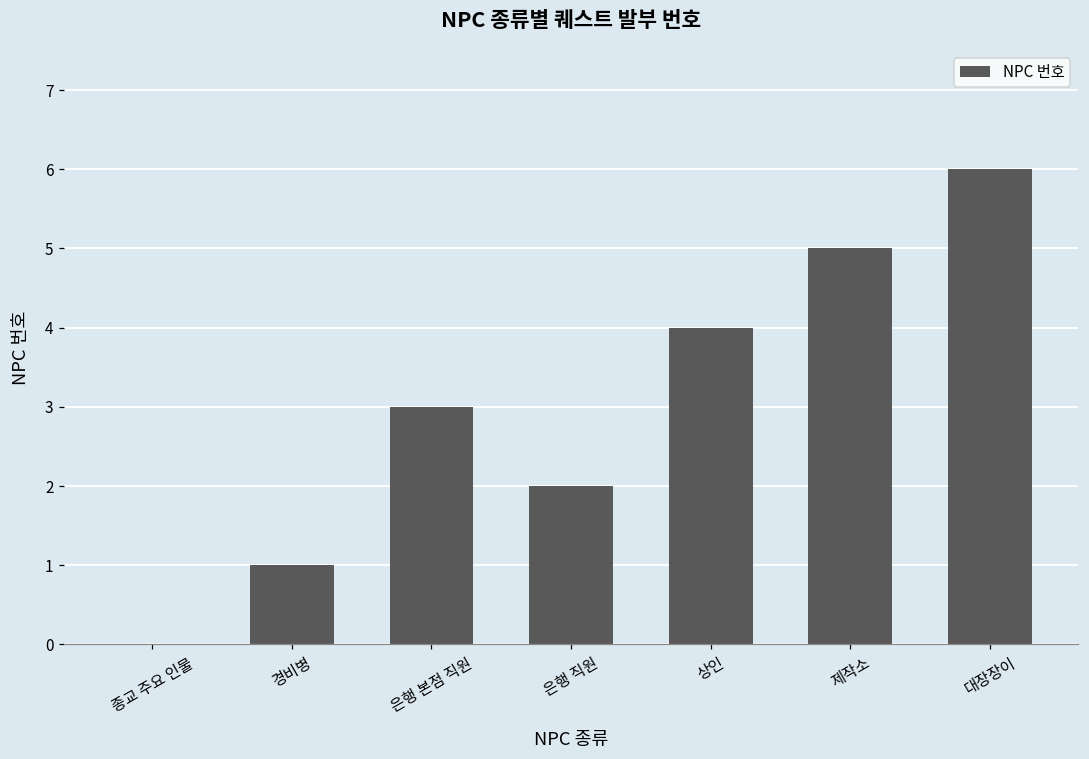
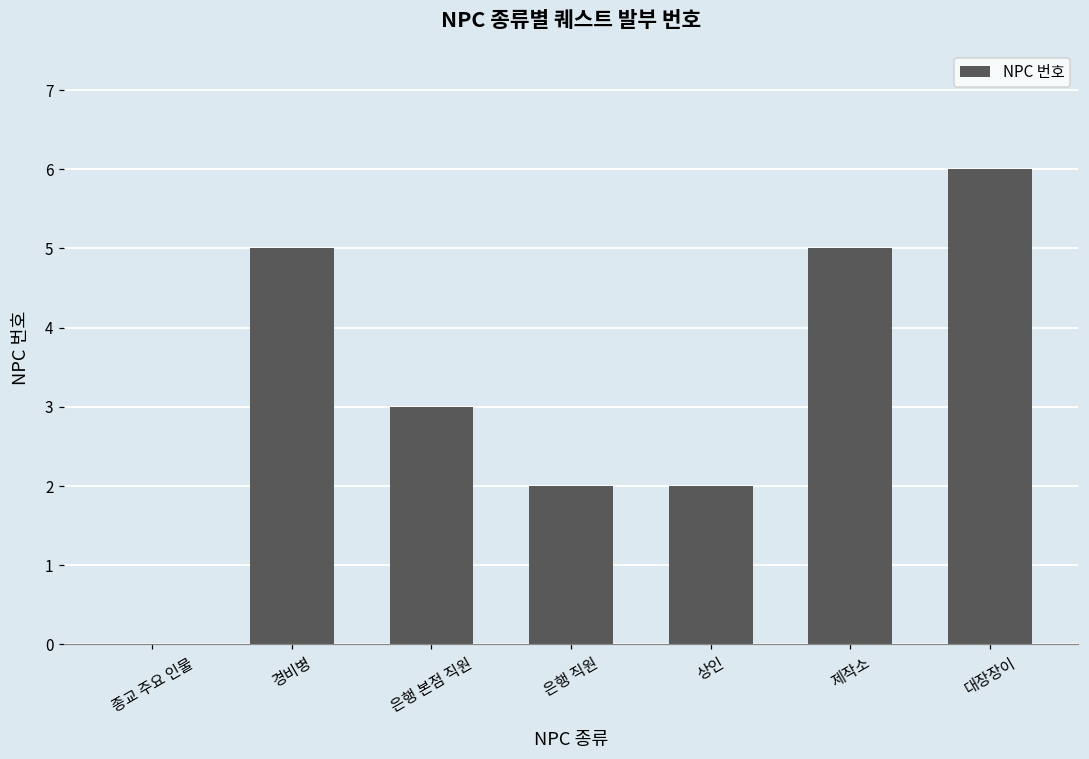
경비병: 1 -> 5
상인: 4 -> 2
